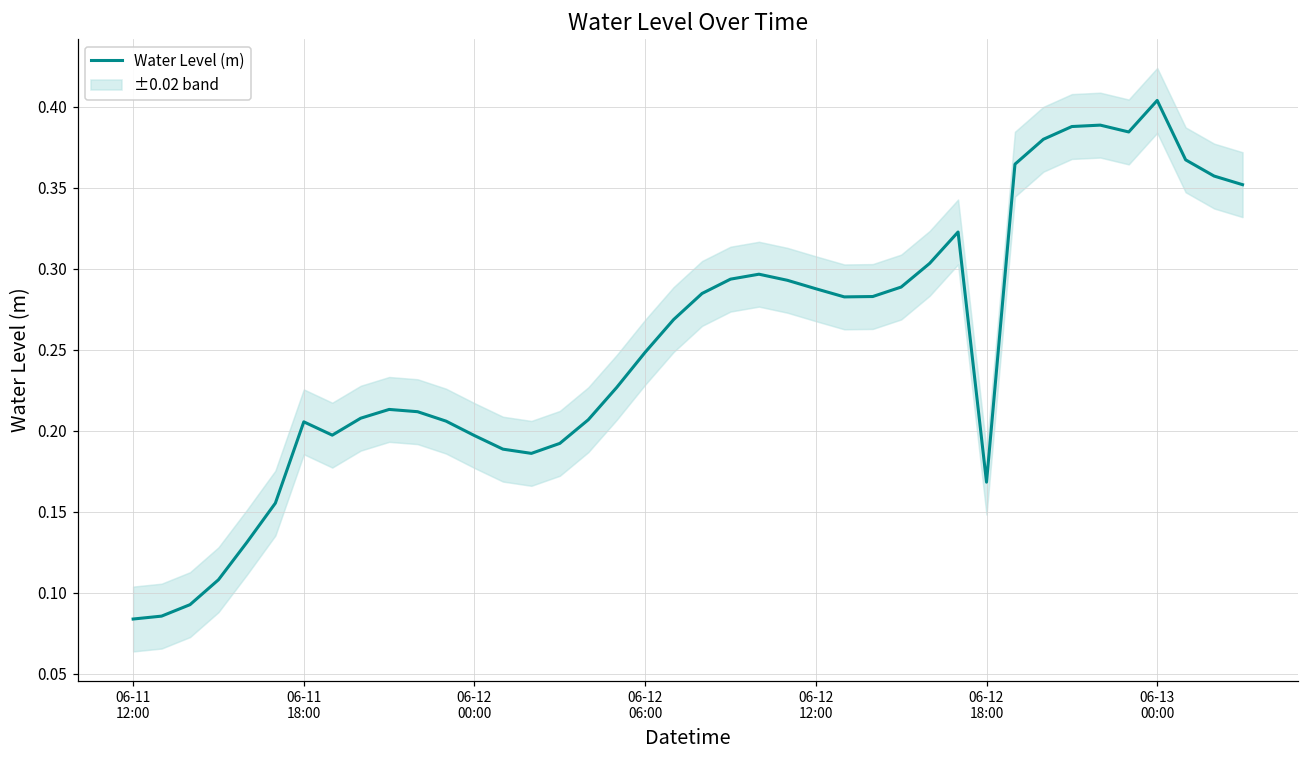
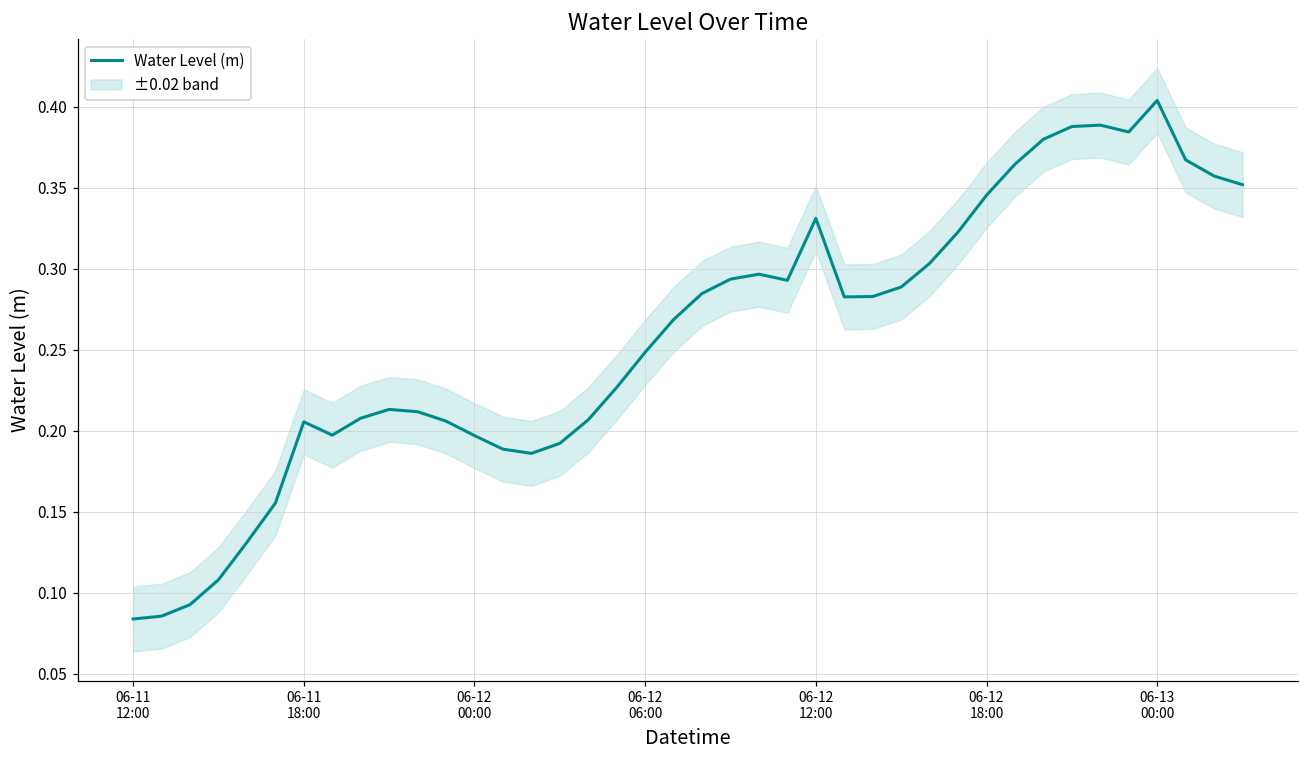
Water Level (m), 06-12 12:00: 0.288 -> 0.331
Water Level (m), 06-12 18:00: 0.168 -> 0.345
